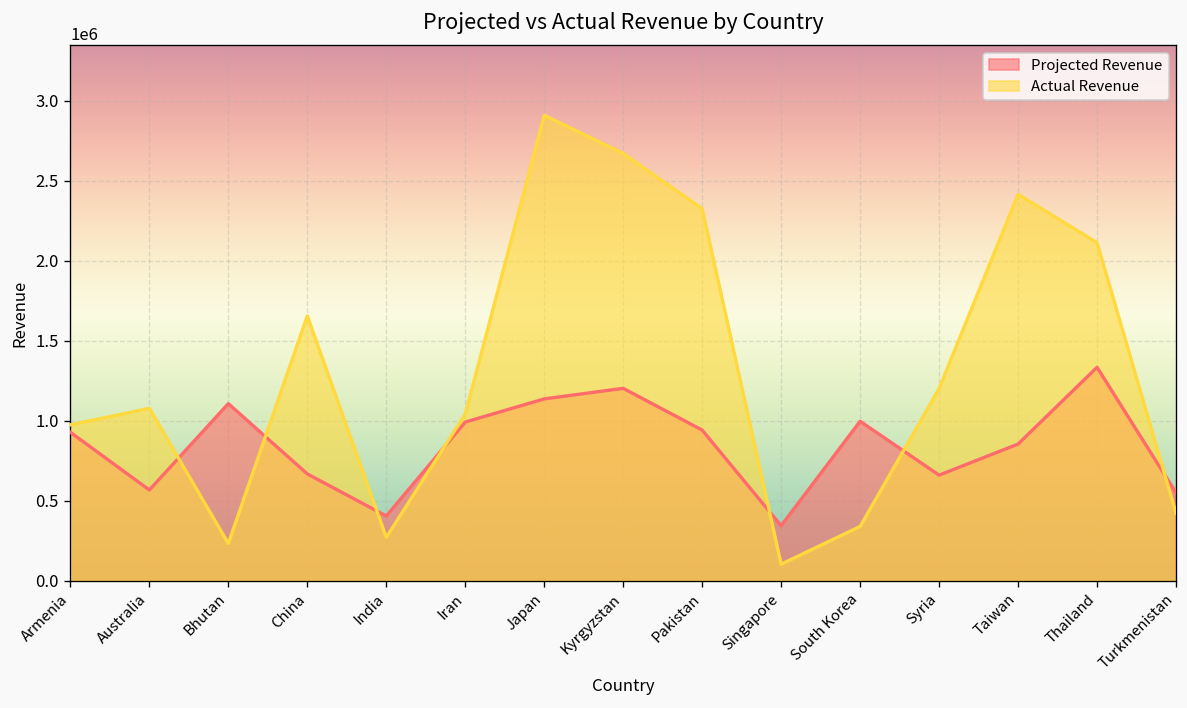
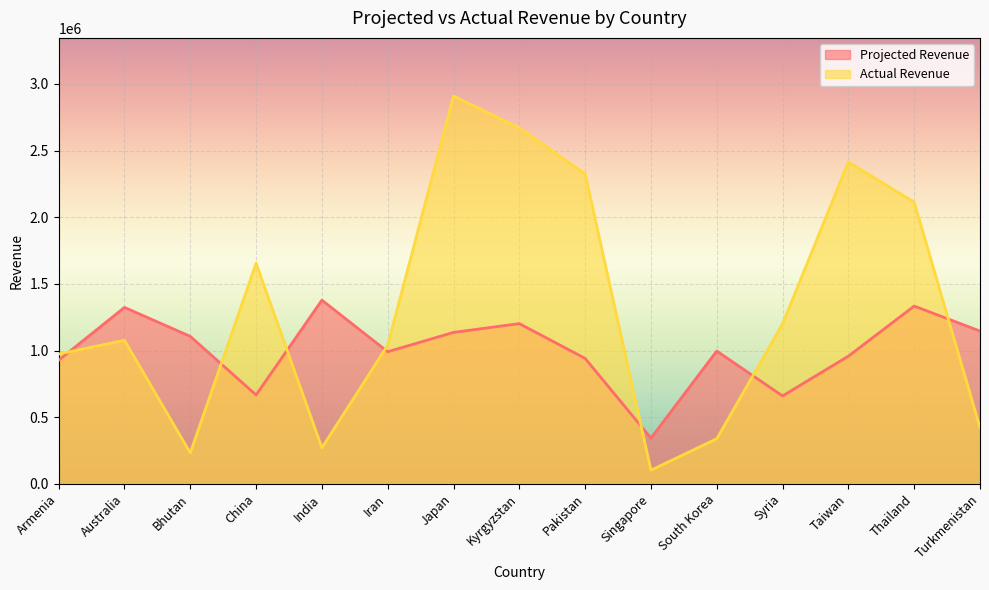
Projected Revenue, Australia: 570000 -> 1320000
Projected Revenue, India: 400000 -> 1380000
Projected Revenue, Taiwan: 850000 -> 960000
Projected Revenue, Turkmenistan: 550000 -> 1150000
